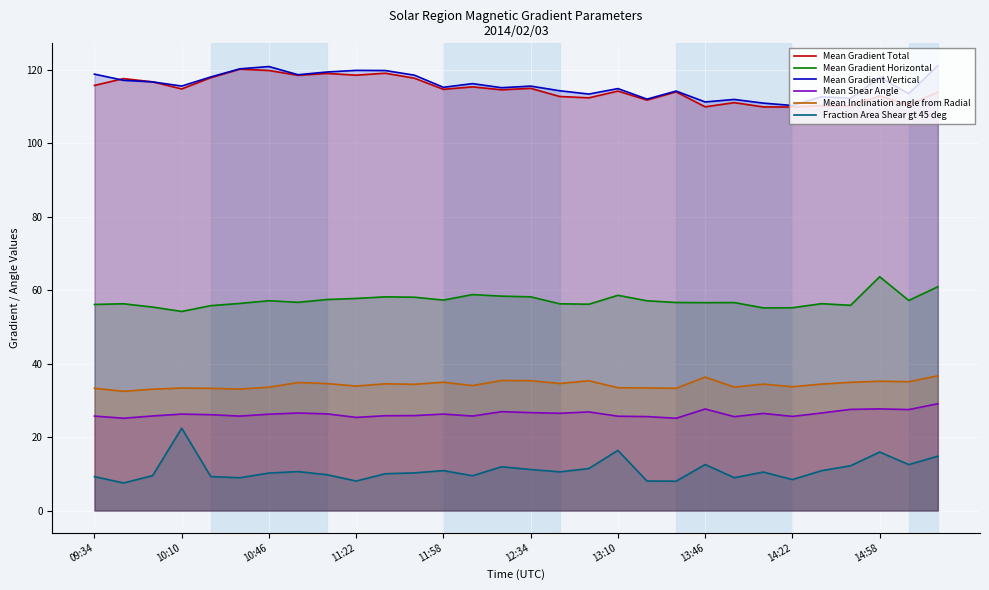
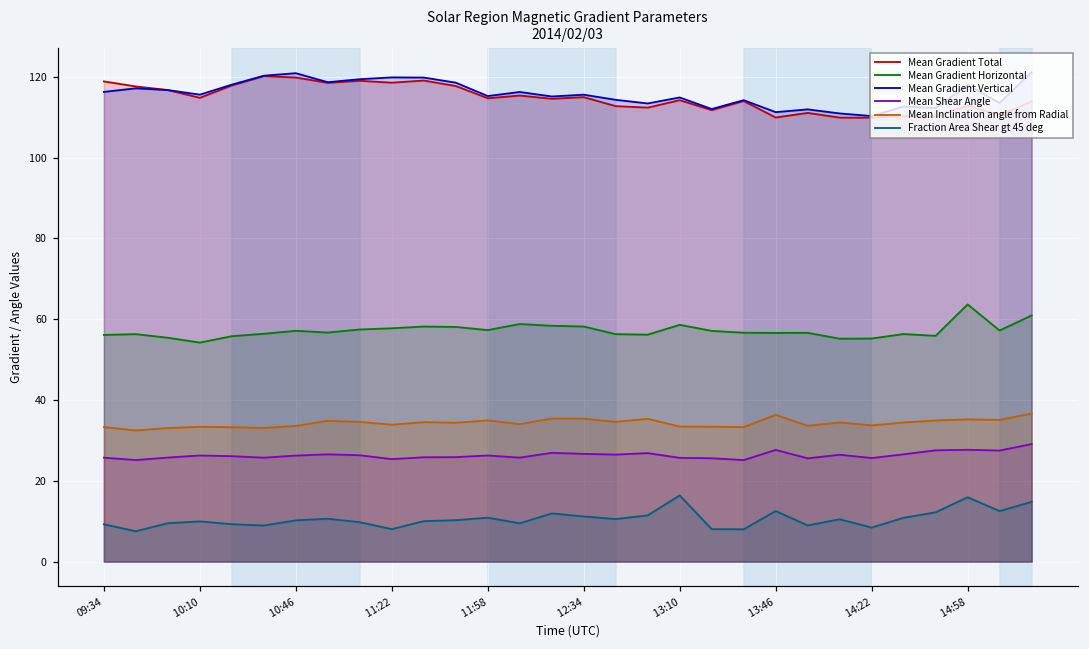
Mean Gradient Total, 09:34: 116 -> 119
Mean Gradient Vertical, 09:34: 119 -> 116
Fraction Area Shear gt 45 deg, 10:10: 22 -> 10
